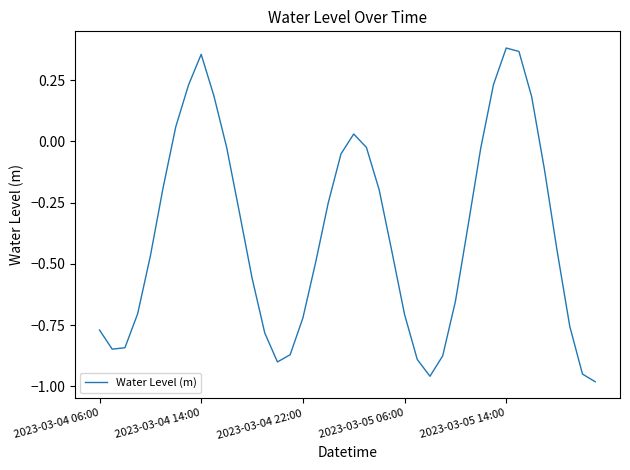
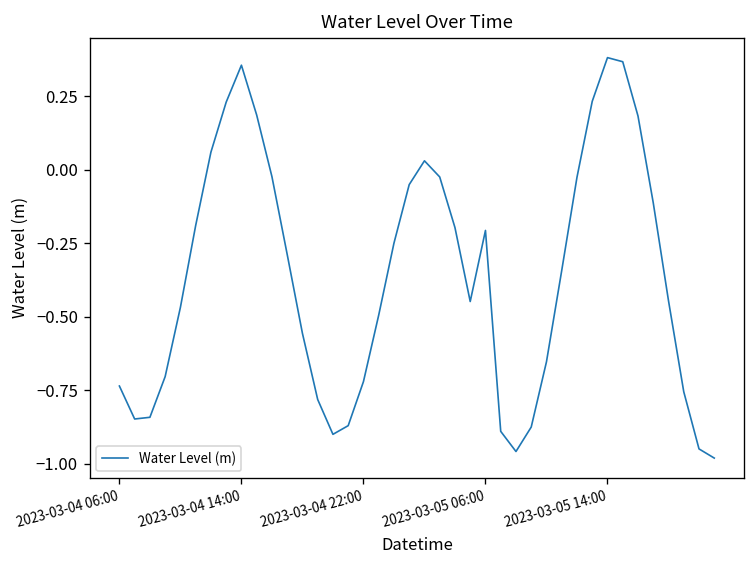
2023-03-04 06:00: -0.77 -> -0.74
2023-03-05 06:00: -0.71 -> -0.21
